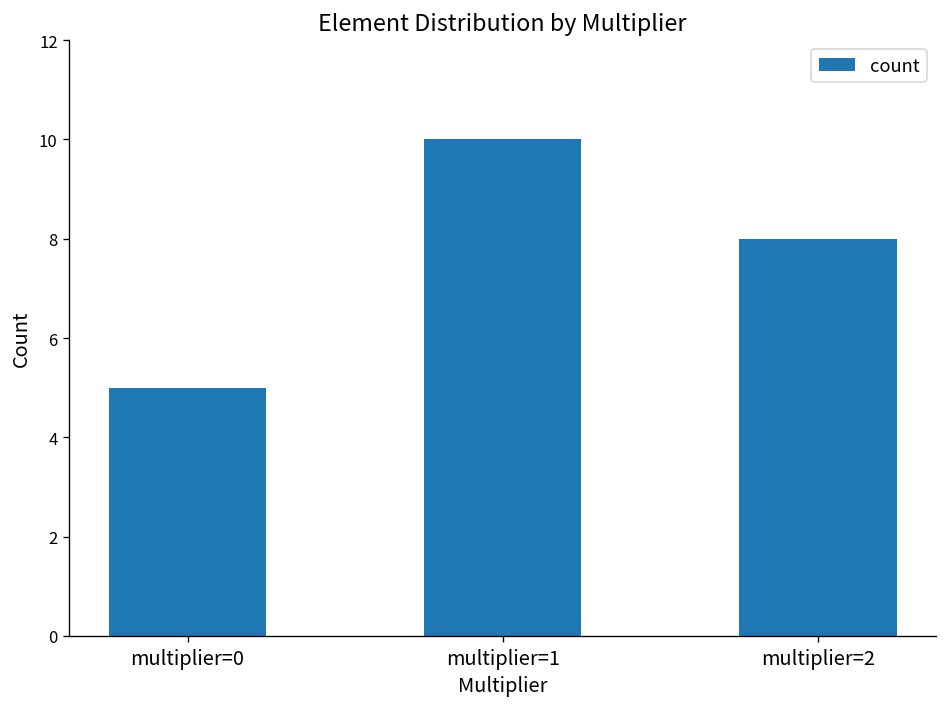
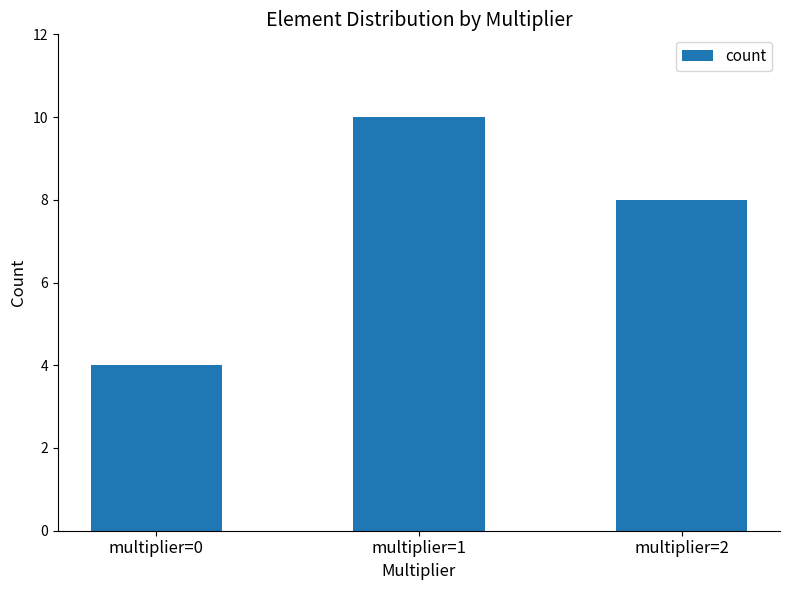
multiplier=0: 5 -> 4
